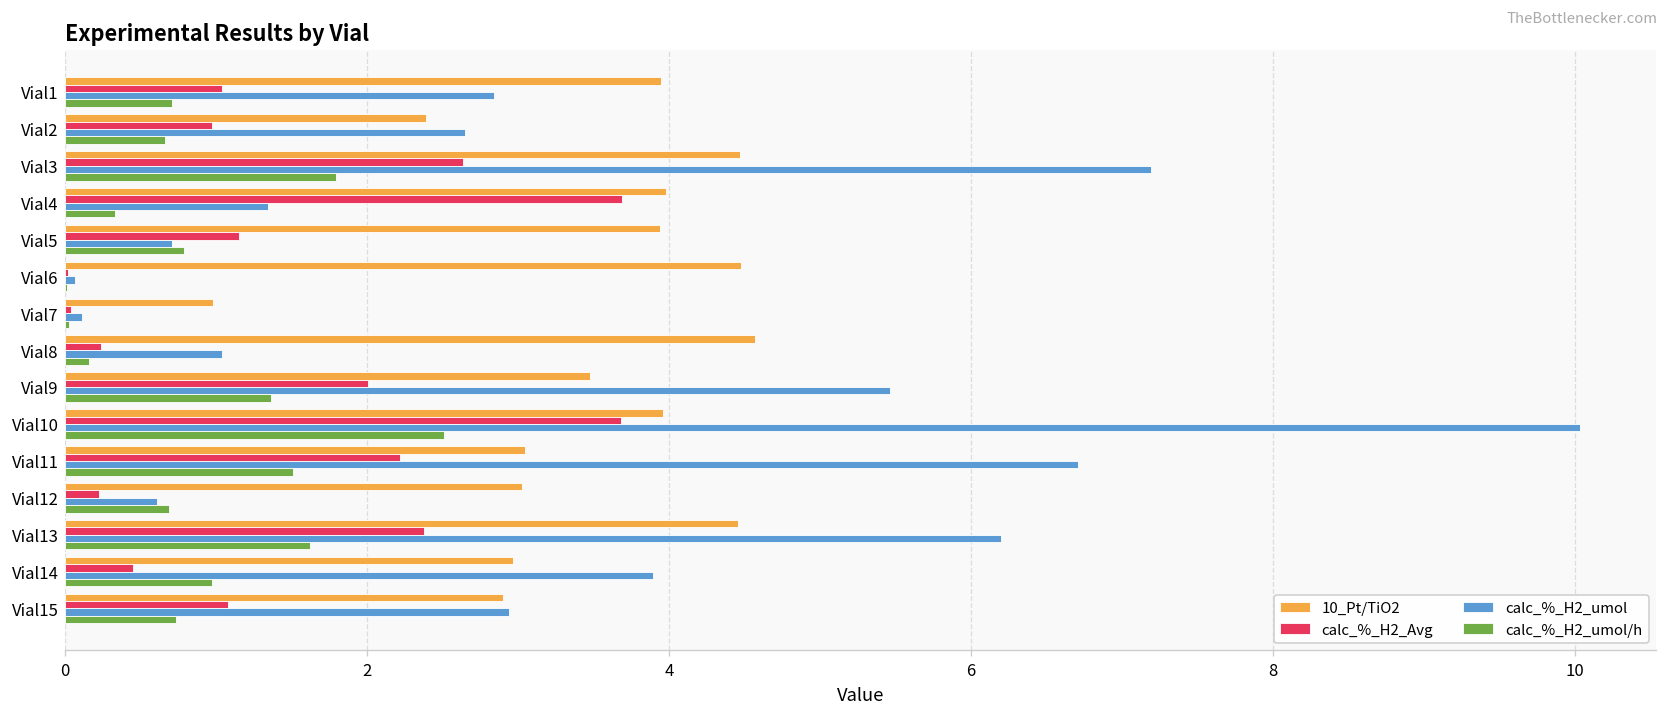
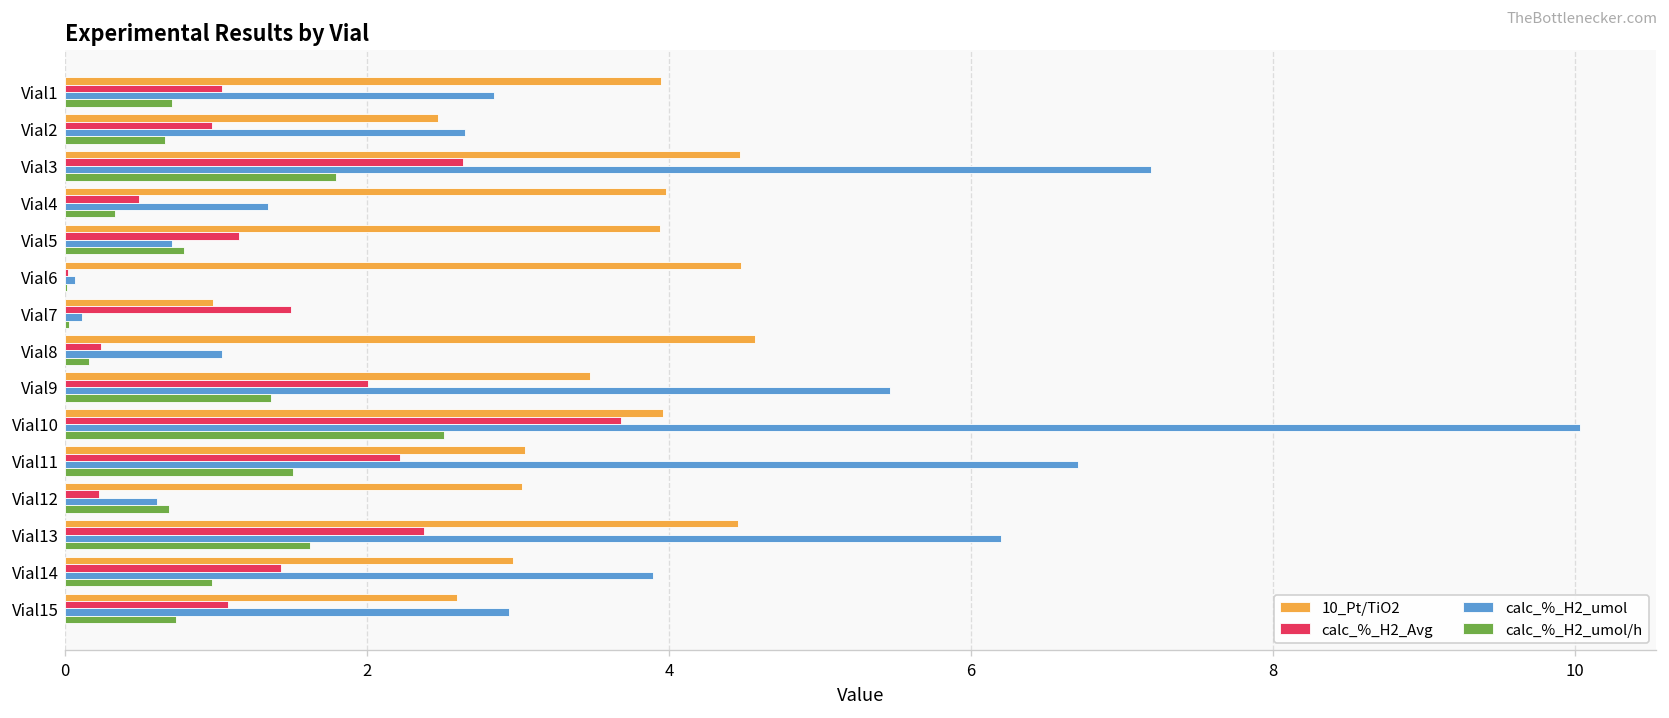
10_Pt/TiO2, Vial2: 2.39 -> 2.47
calc_%_H2_Avg, Vial4: 3.69 -> 0.49
calc_%_H2_Avg, Vial7: 0.04 -> 1.50
calc_%_H2_Avg, Vial14: 0.45 -> 1.43
10_Pt/TiO2, Vial15: 2.9 -> 2.6
